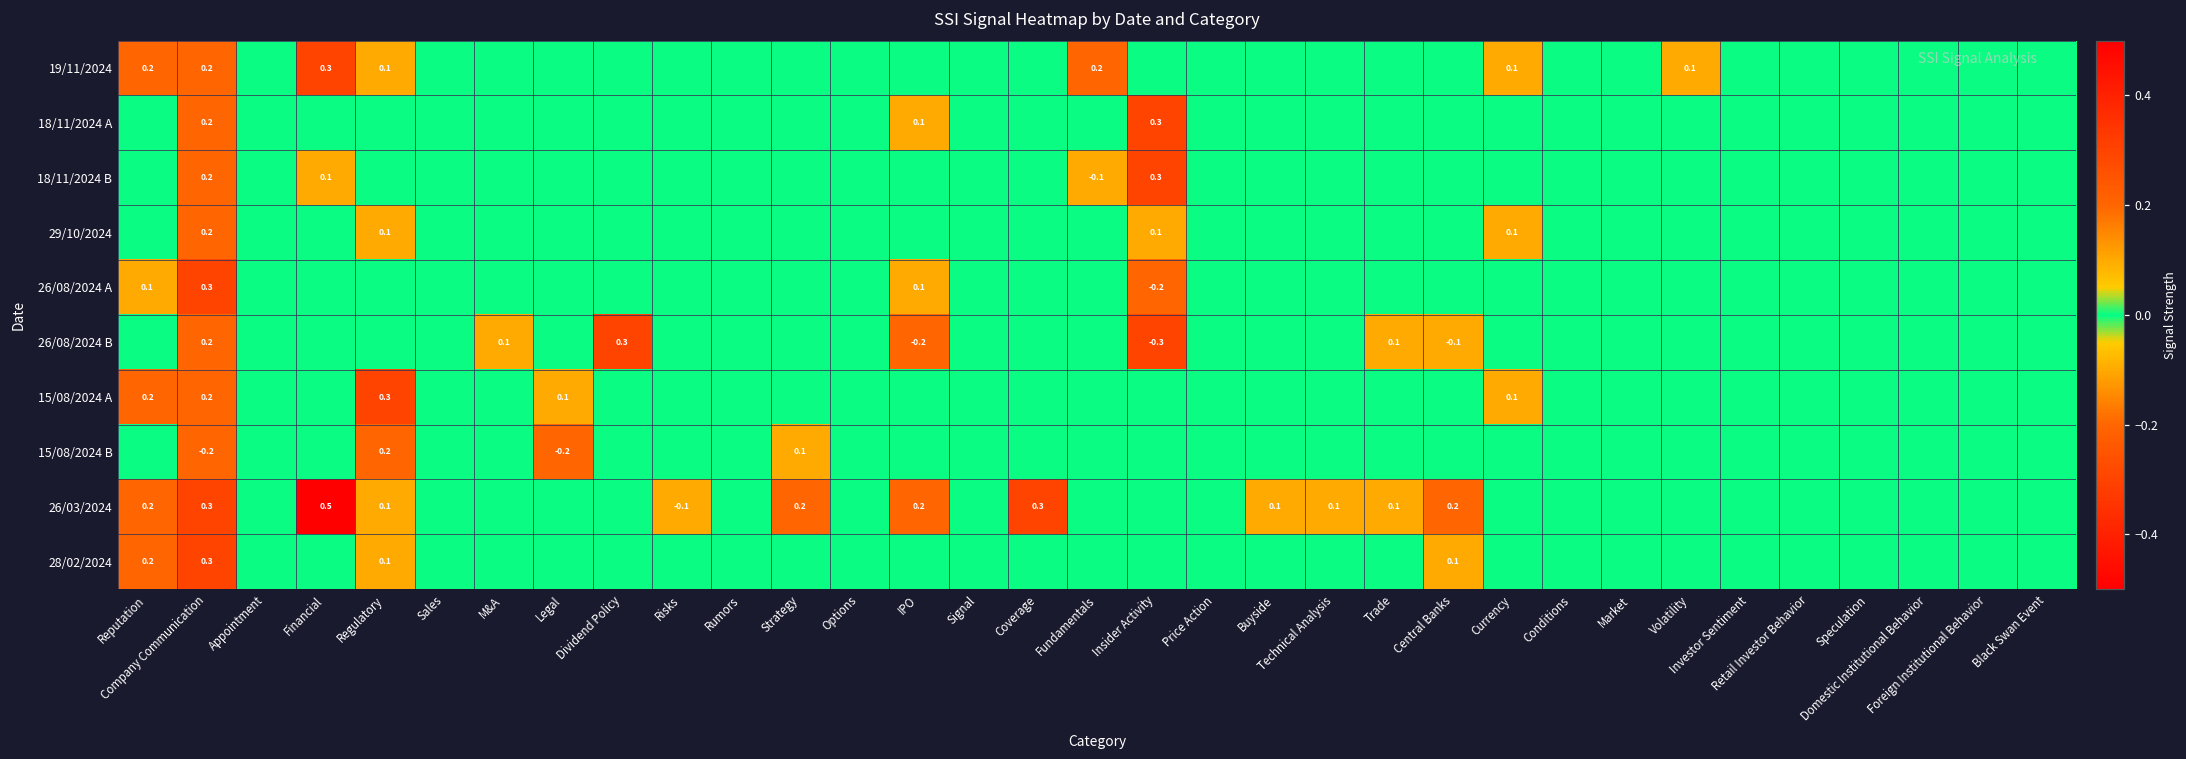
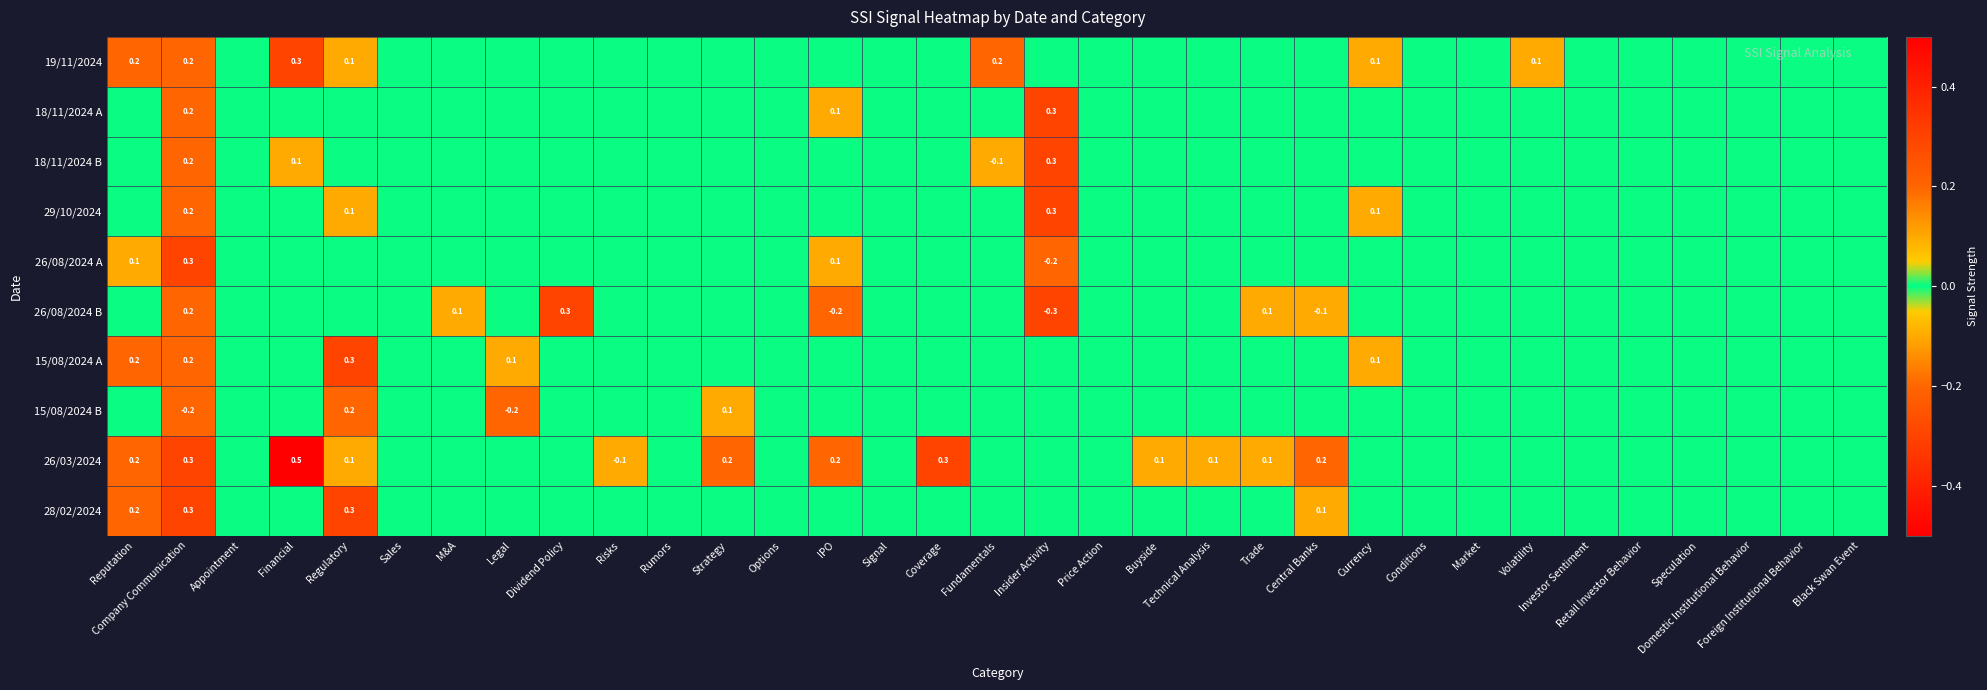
29/10/2024, Insider Activity: 0.1 -> 0.3
28/02/2024, Regulatory: 0.1 -> 0.3
